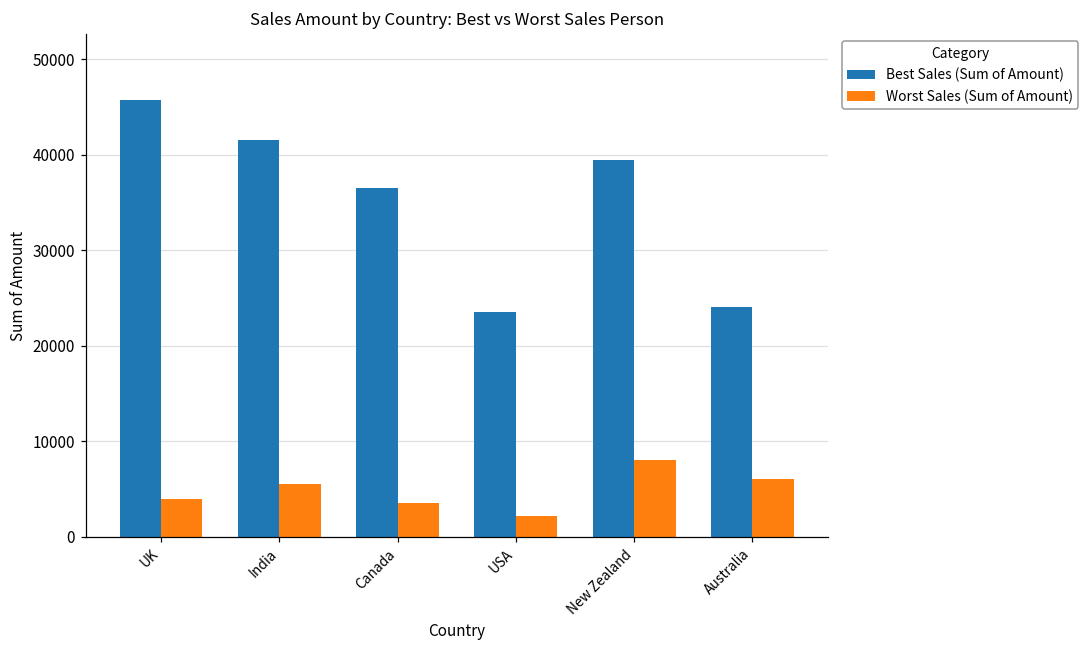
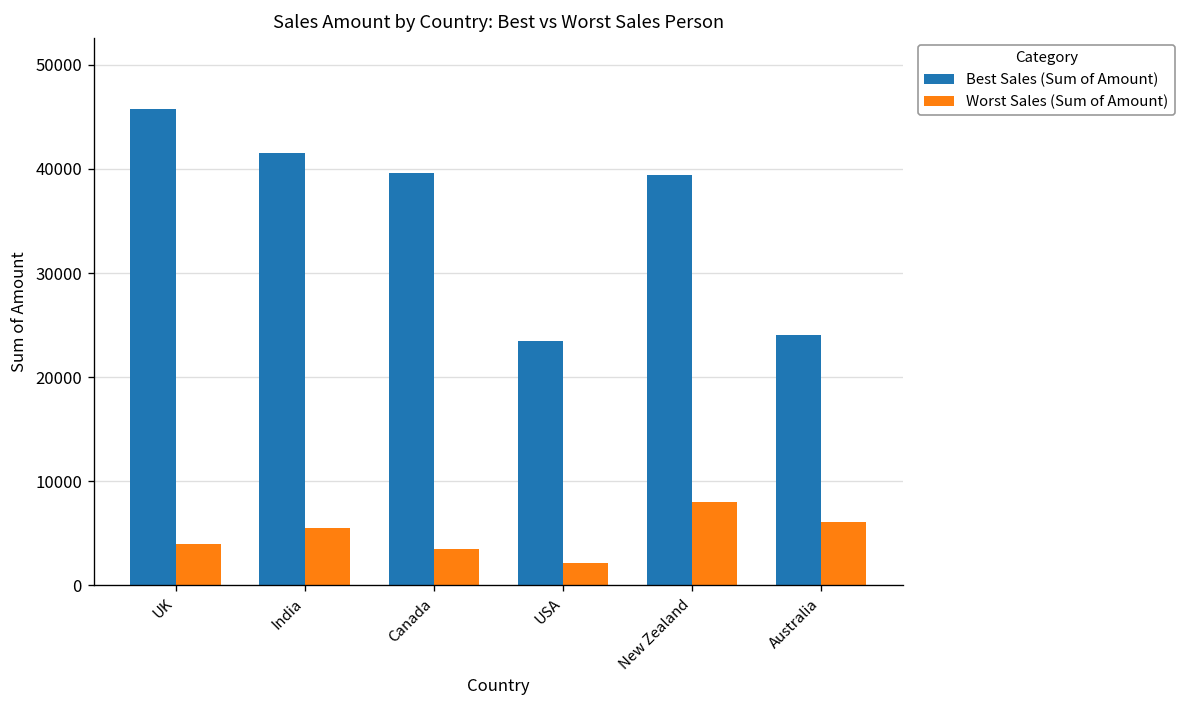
Best Sales (Sum of Amount), Canada: 37000 -> 40000
